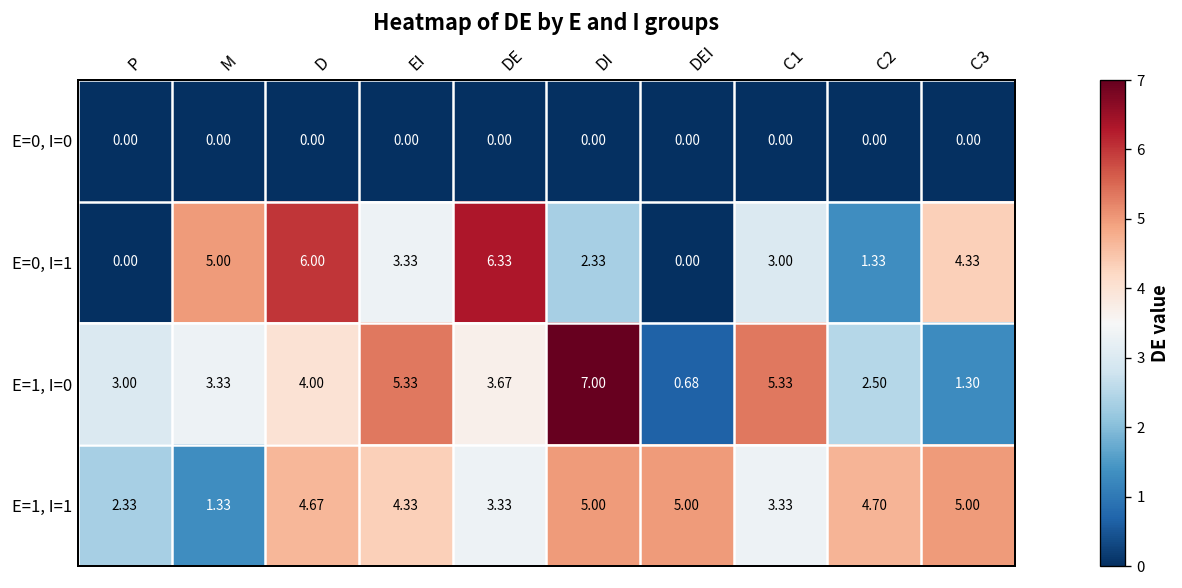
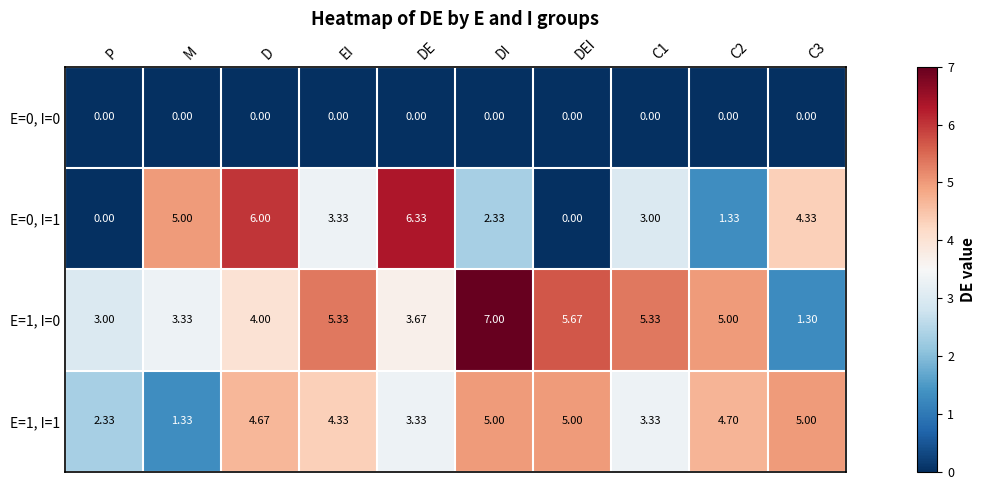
E=1, I=0, DEI: 0.68 -> 5.67
E=1, I=0, C2: 2.50 -> 5.00
